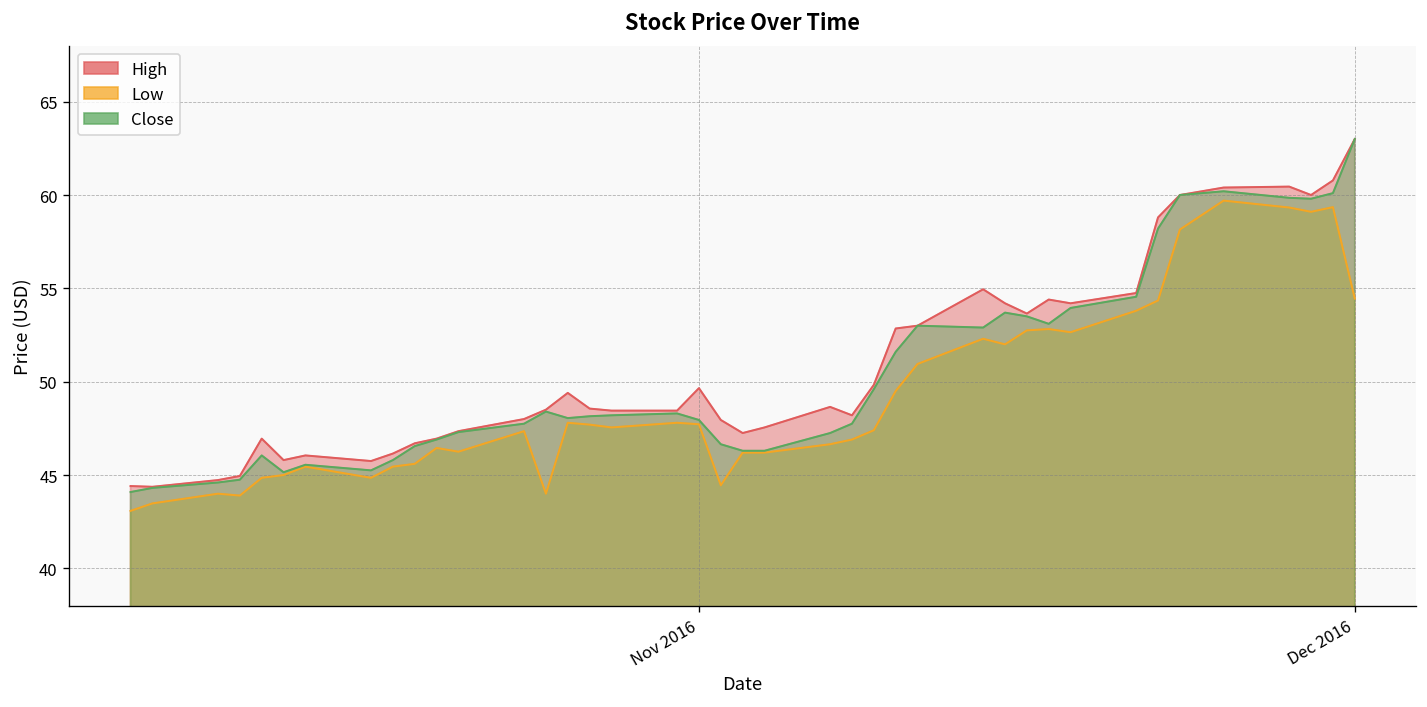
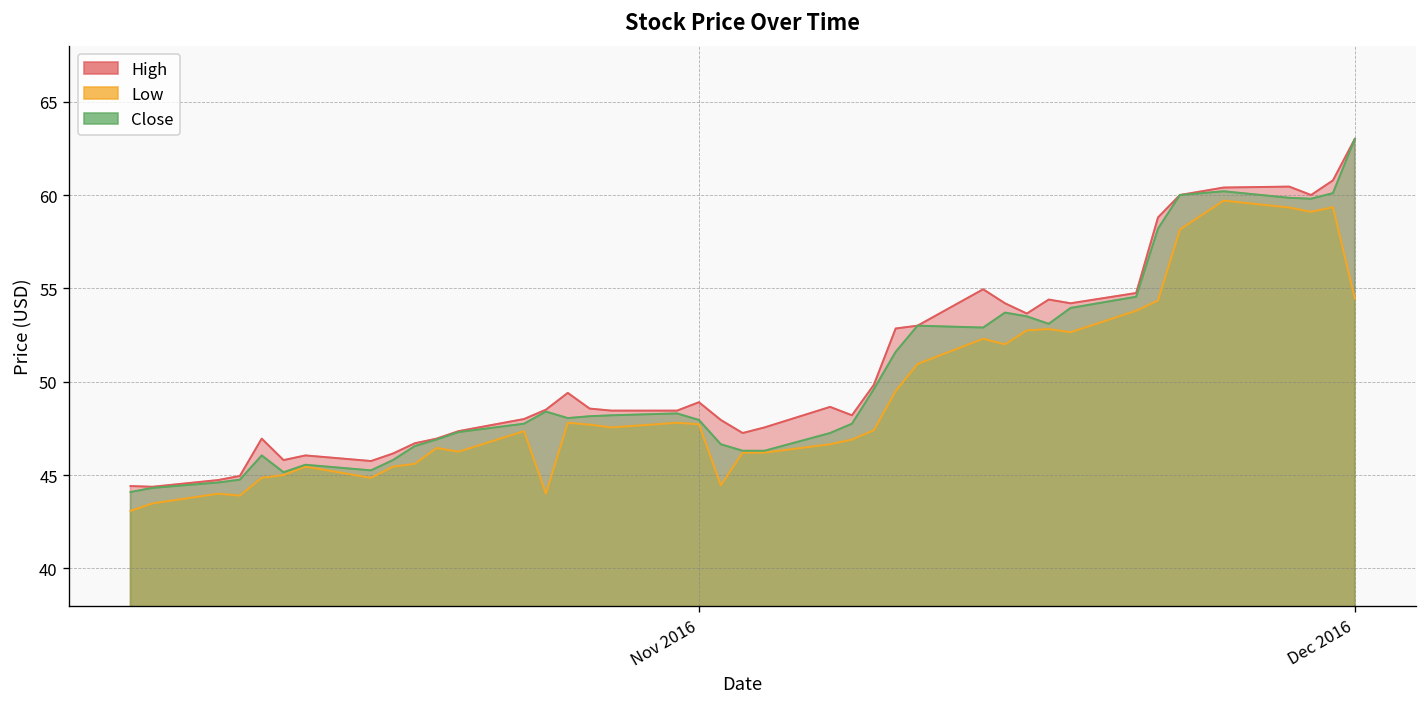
High, Nov 2016: 49.7 -> 48.9
